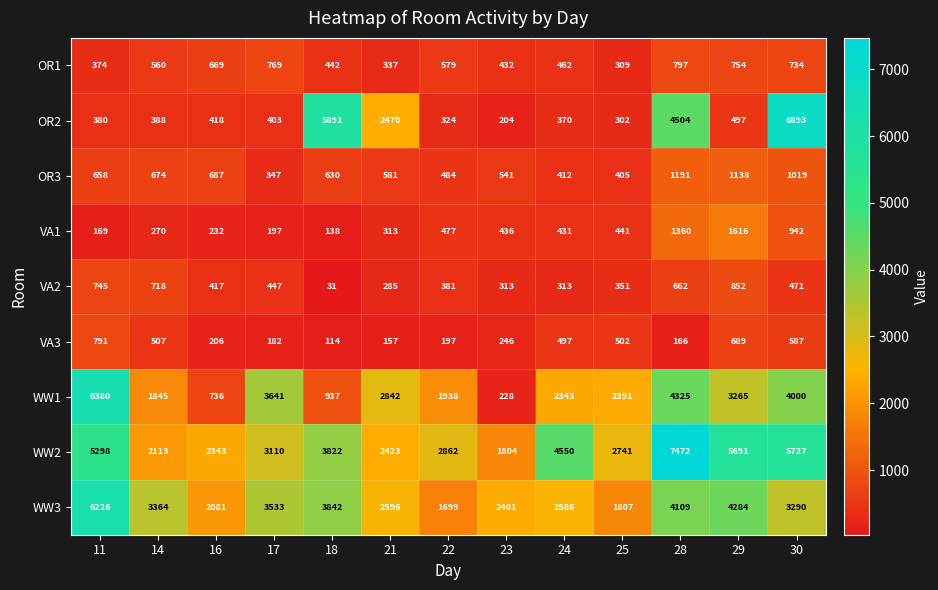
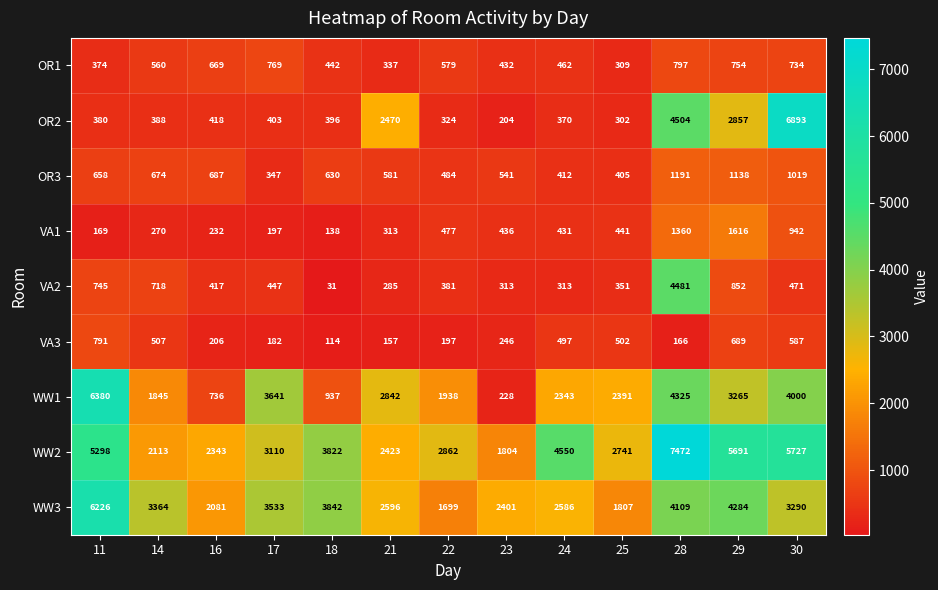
OR2, 18: 5891 -> 396
OR2, 29: 497 -> 2857
VA2, 28: 662 -> 4481
